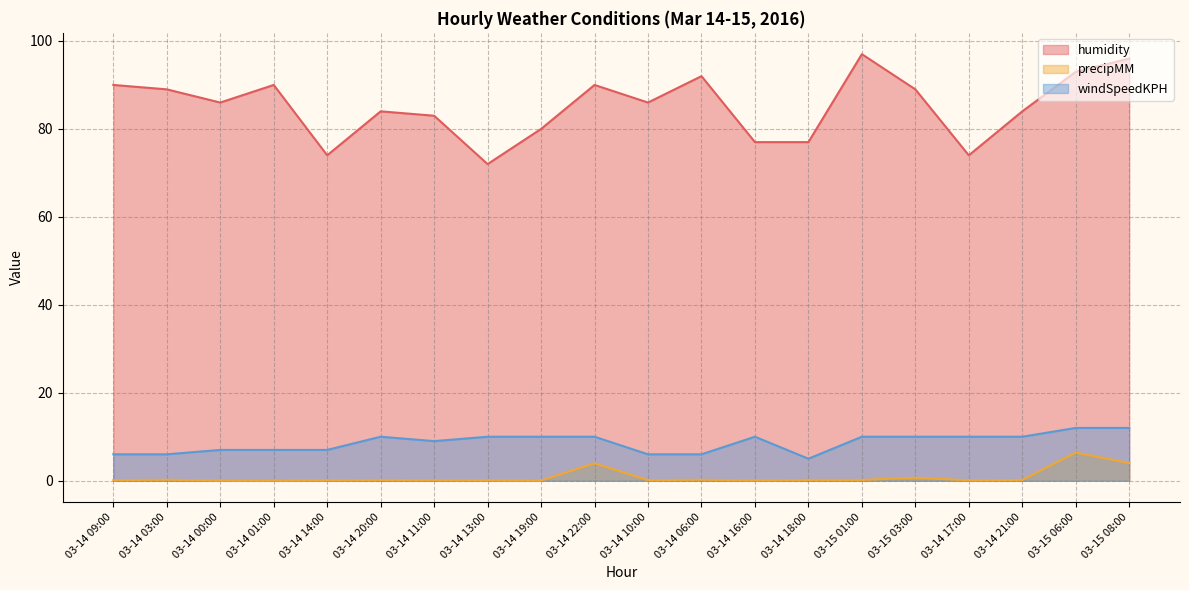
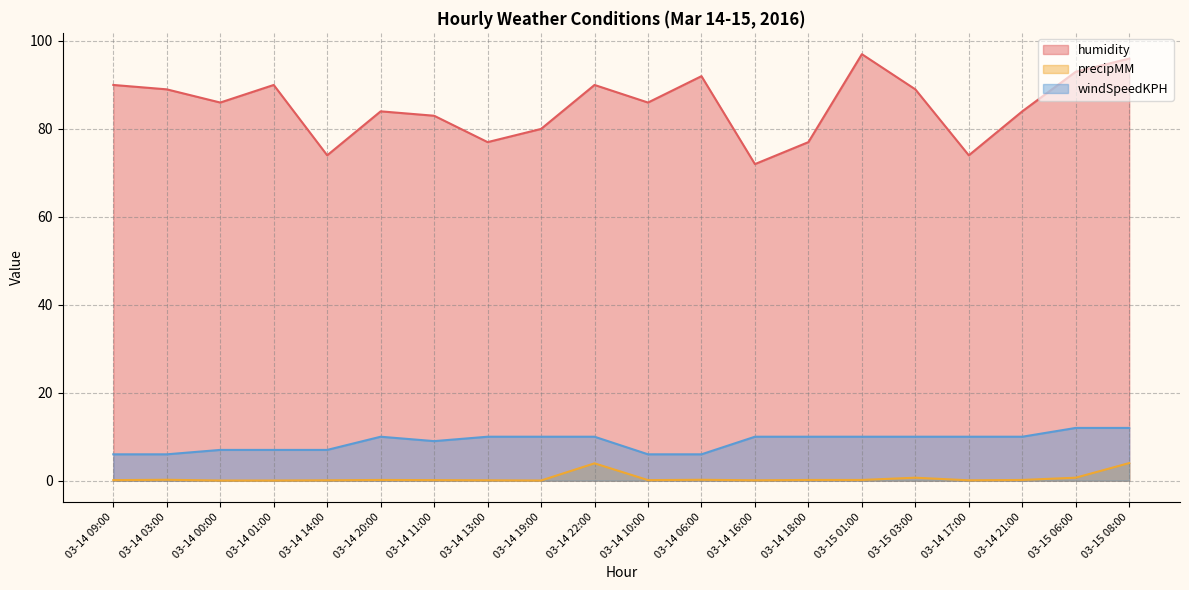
humidity, 03-14 13:00: 72 -> 77
humidity, 03-14 16:00: 77 -> 72
windSpeedKPH, 03-14 18:00: 5 -> 10
precipMM, 03-15 06:00: 6 -> 1
